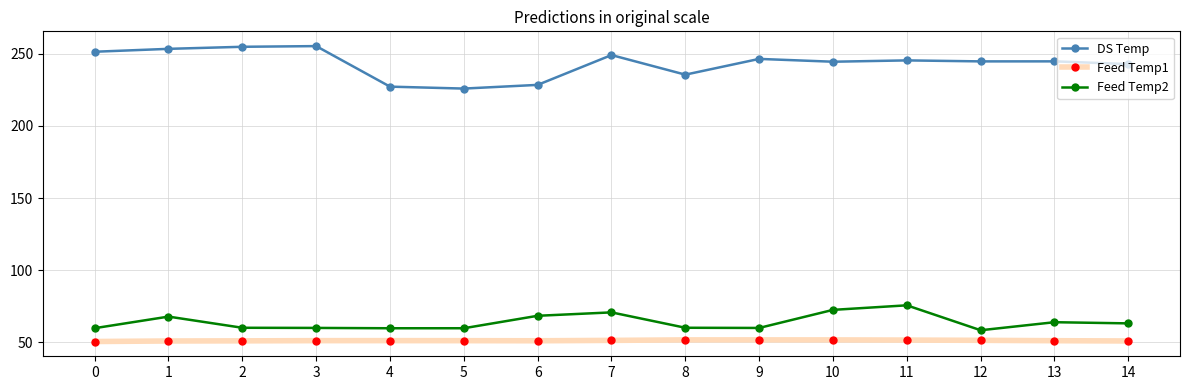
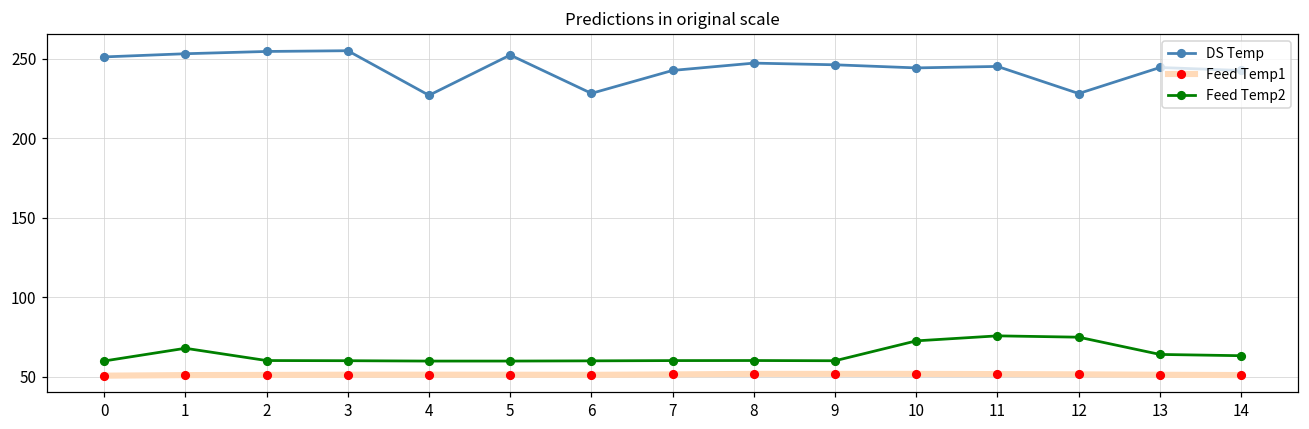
DS Temp, 5: 226 -> 252
Feed Temp2, 6: 68 -> 60
DS Temp, 7: 249 -> 243
Feed Temp2, 7: 71 -> 60
DS Temp, 8: 235 -> 247
DS Temp, 12: 245 -> 228
Feed Temp2, 12: 58 -> 75
